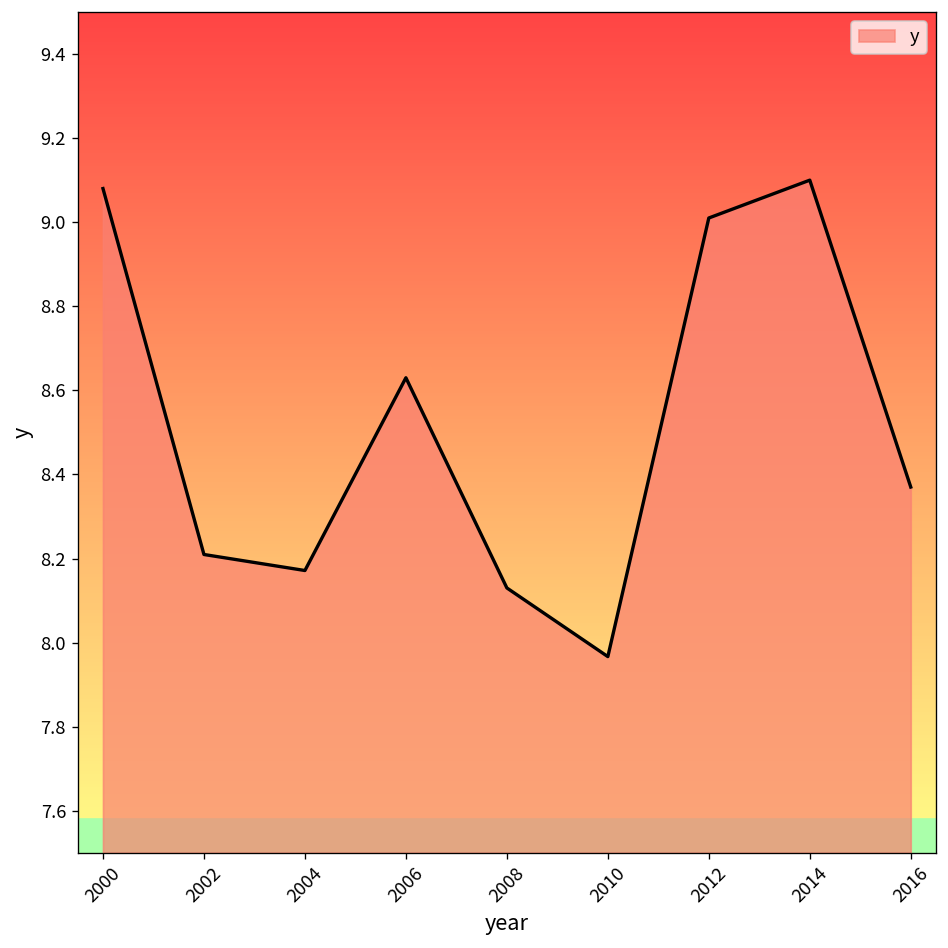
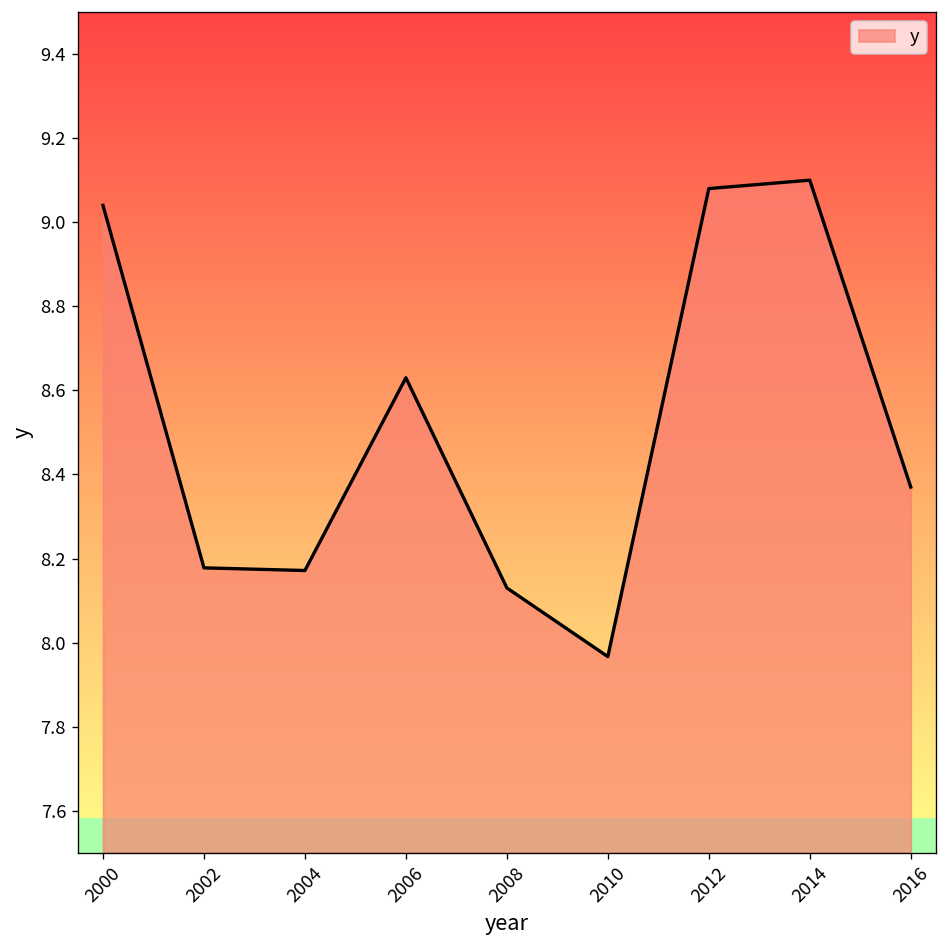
2000: 9.08 -> 9.04
2002: 8.21 -> 8.18
2012: 9.01 -> 9.08
